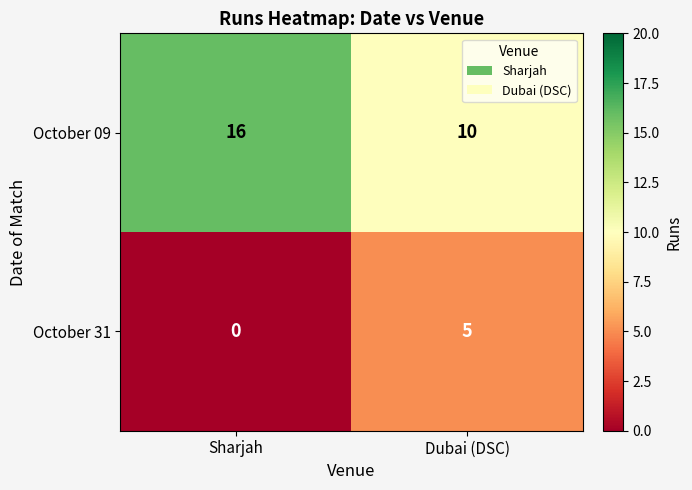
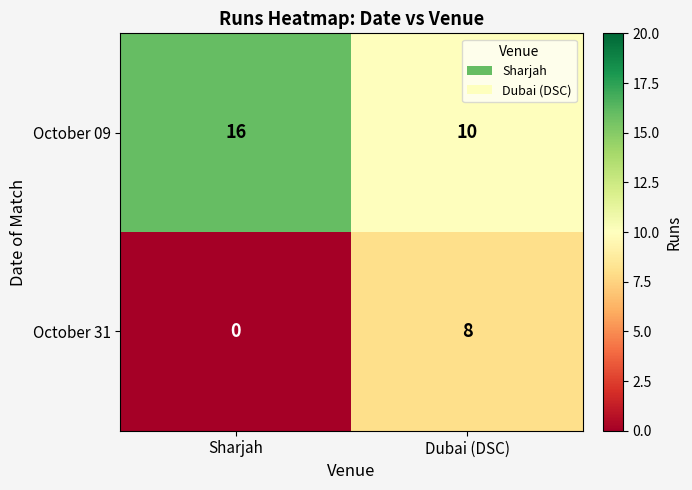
October 31, Dubai (DSC): 5 -> 8
